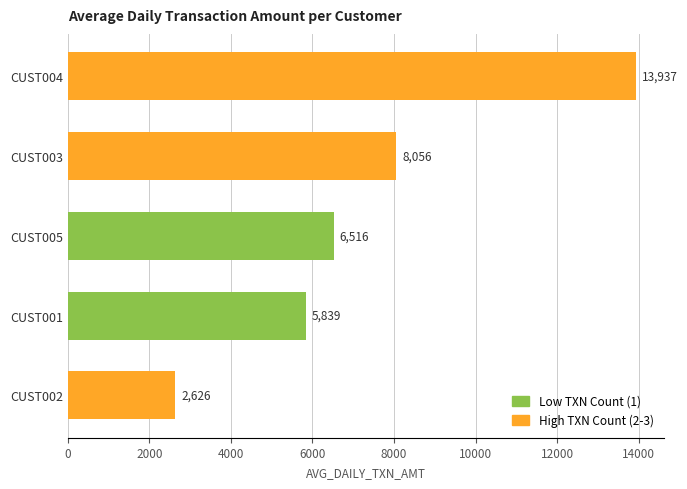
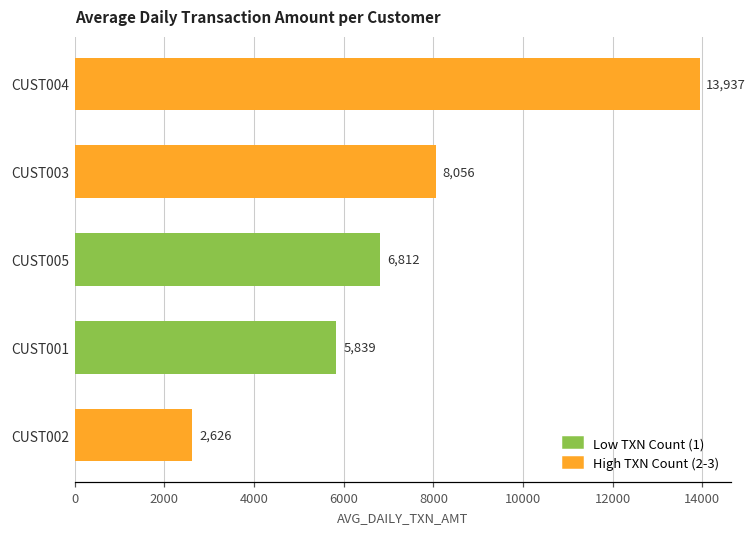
CUST005: 6,516 -> 6,812
